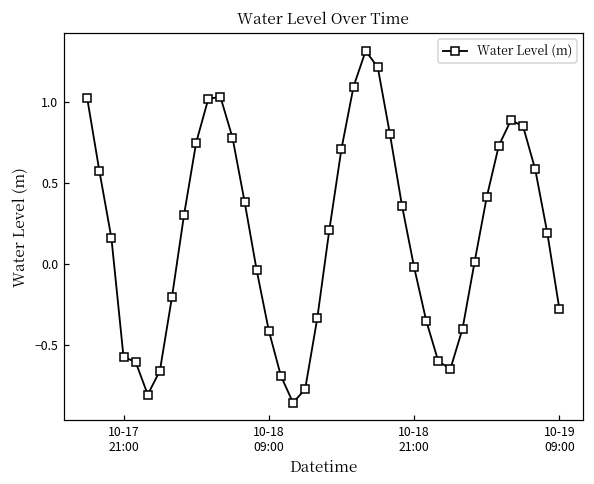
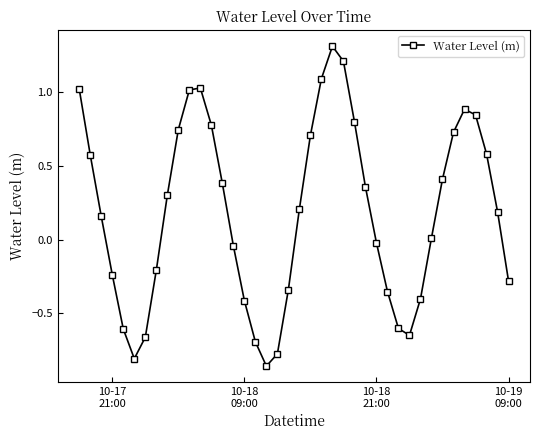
10-17 21:00: -0.58 -> -0.24
